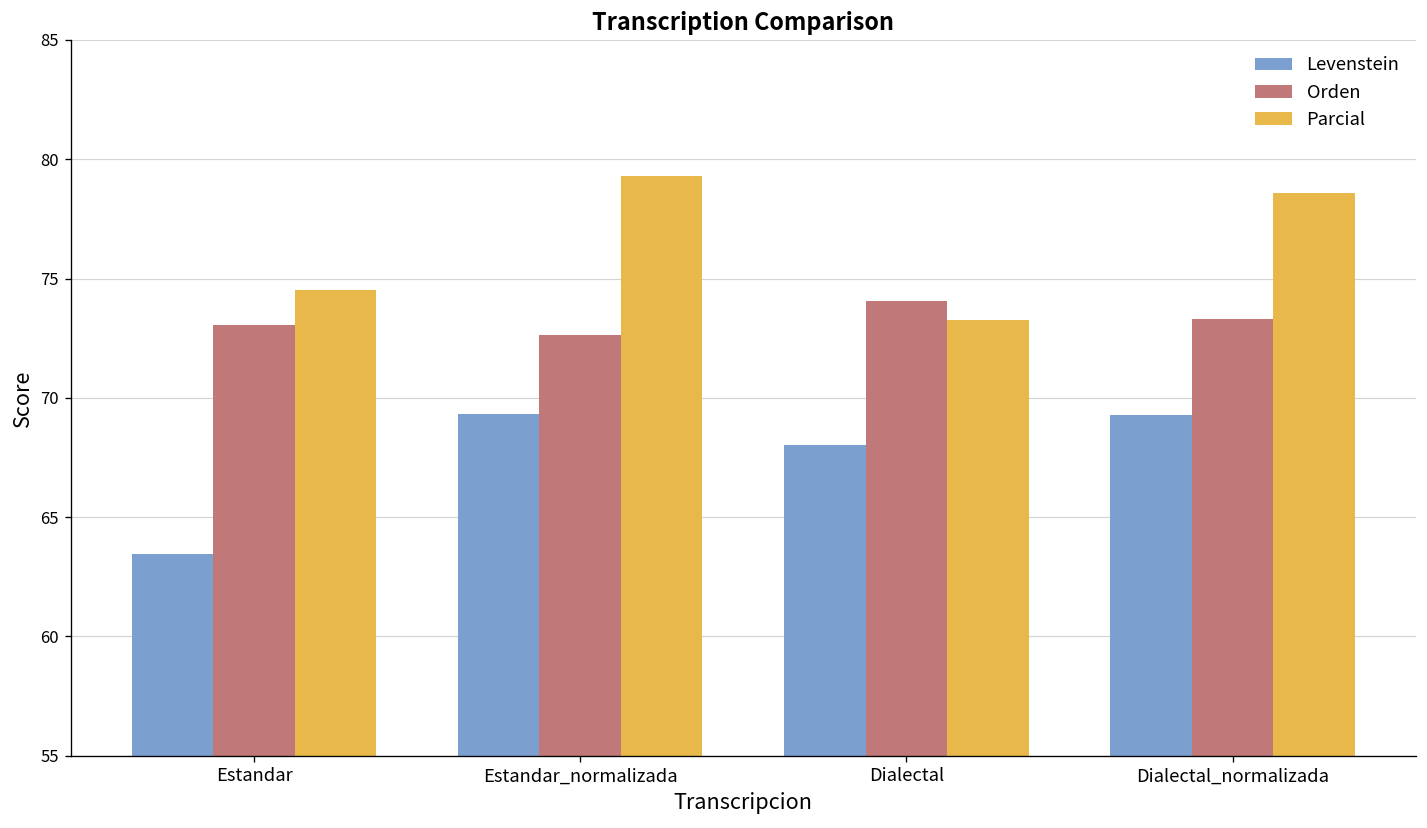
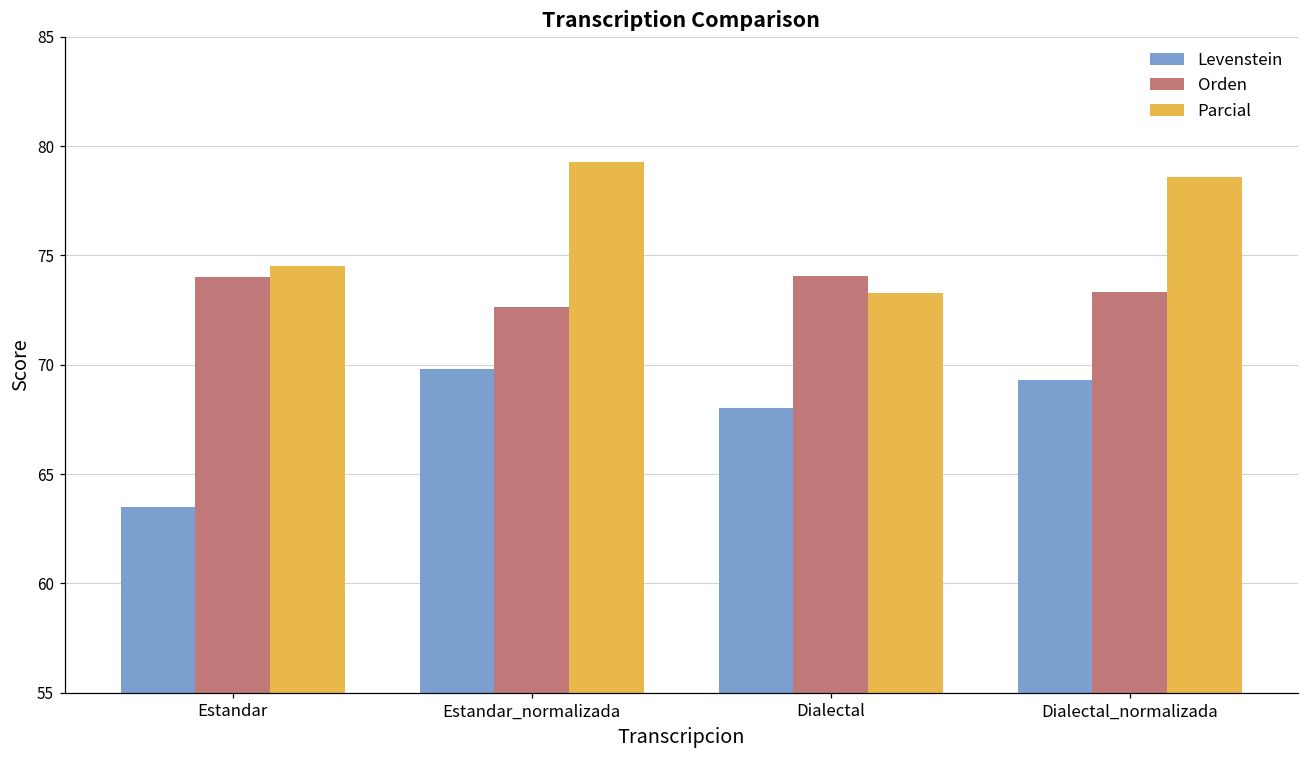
Orden, Estandar: 73.0 -> 74.0
Levenstein, Estandar_normalizada: 69.3 -> 69.8
